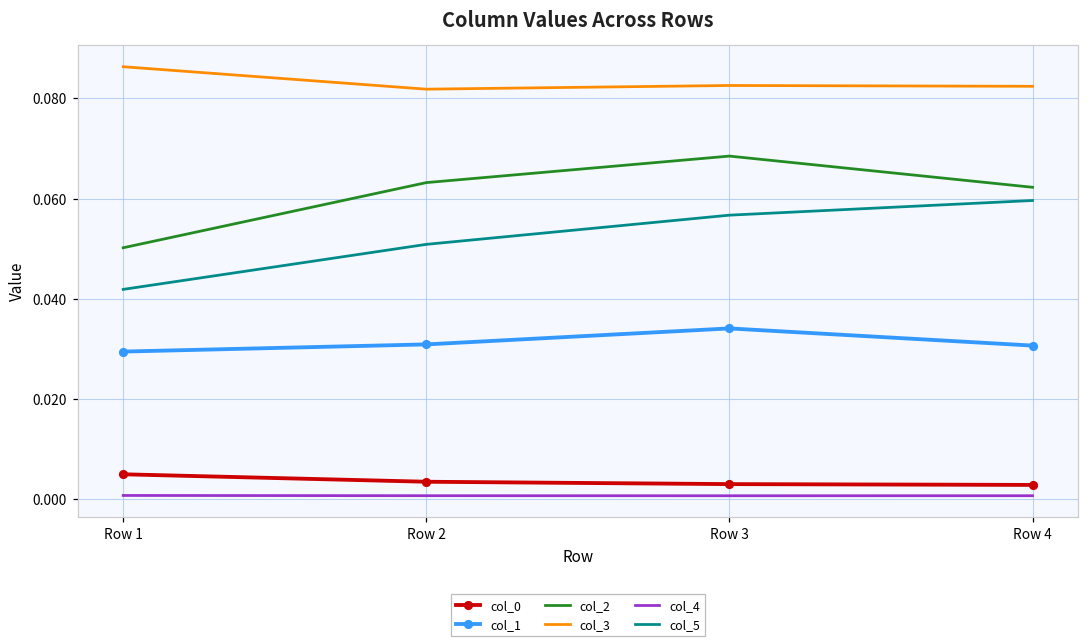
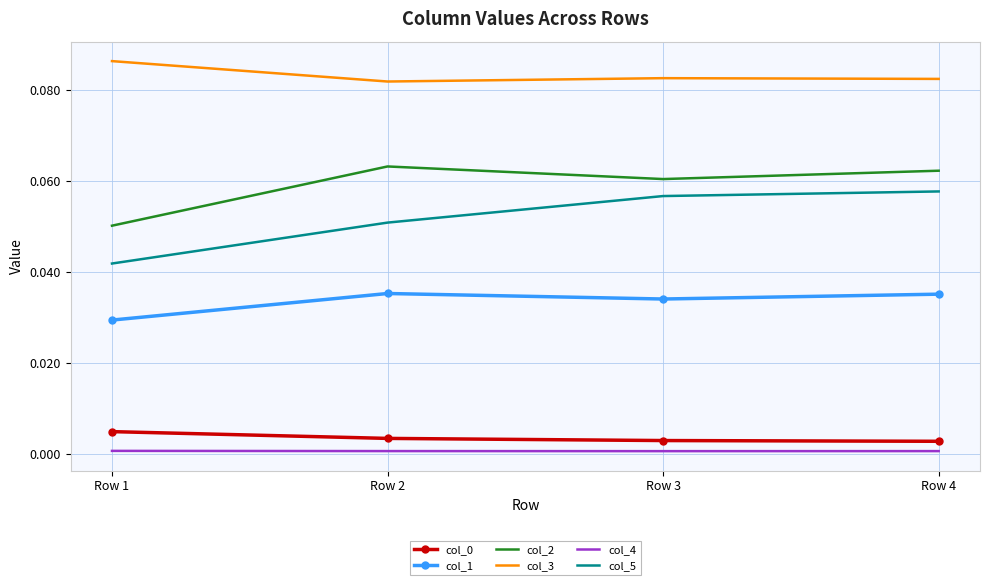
col_1, Row 2: 0.031 -> 0.035
col_2, Row 3: 0.068 -> 0.060
col_1, Row 4: 0.031 -> 0.035
col_5, Row 4: 0.060 -> 0.058
